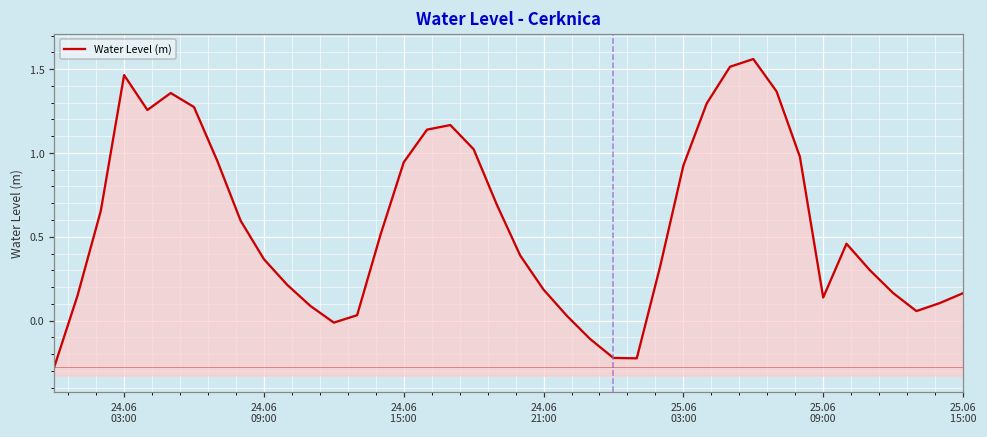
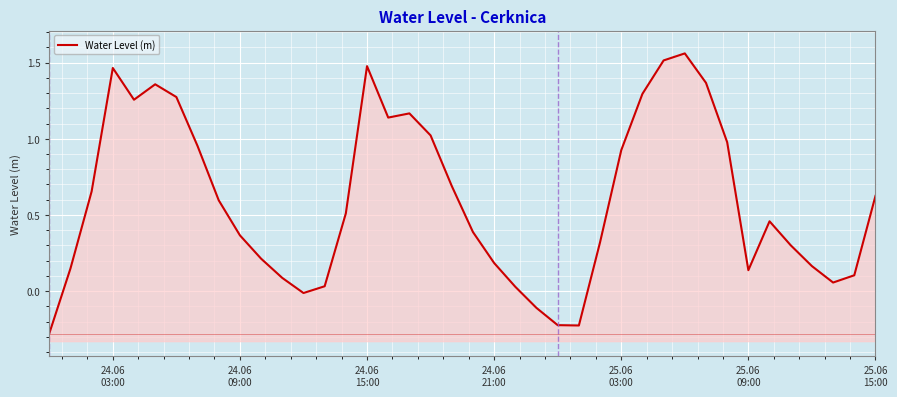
24.06 15:00: 0.94 -> 1.48
25.06 15:00: 0.16 -> 0.62
